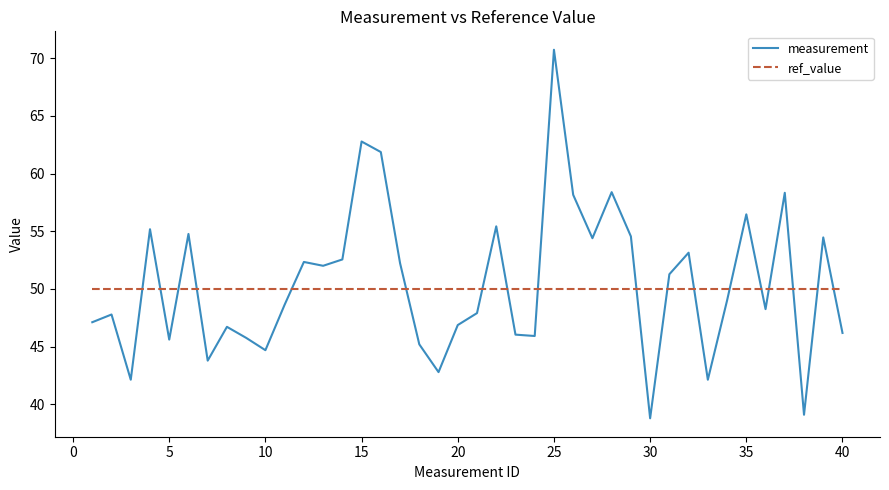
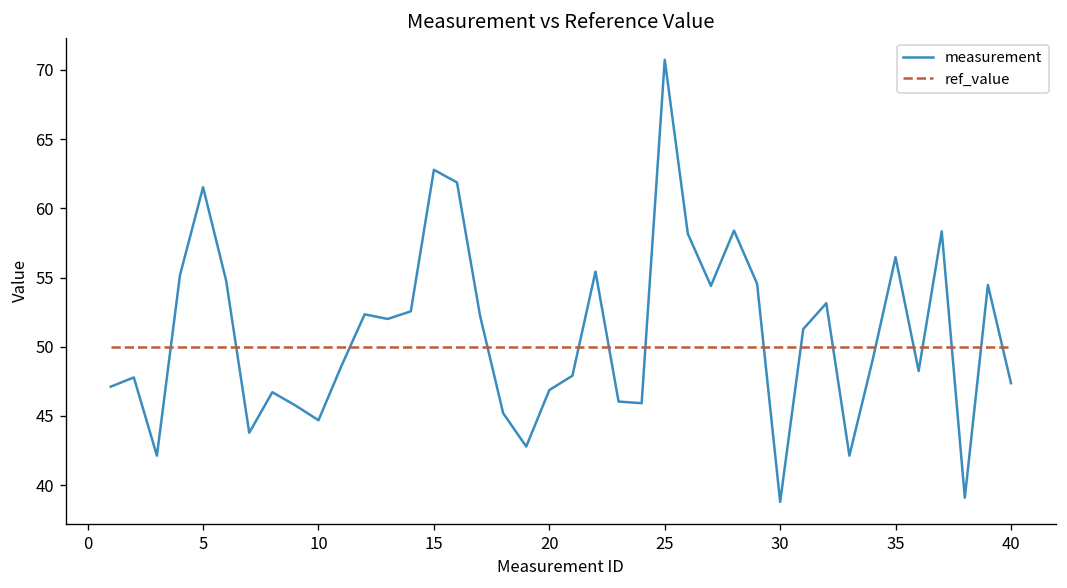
measurement, 5: 45.6 -> 61.5
measurement, 40: 46.2 -> 47.4
